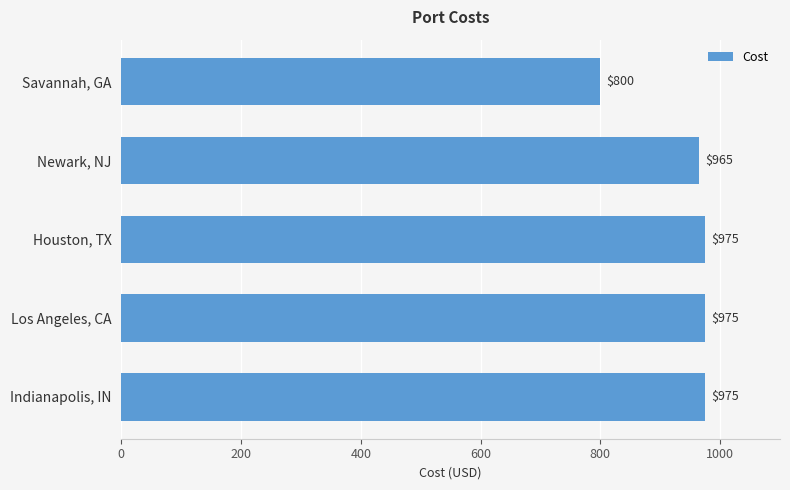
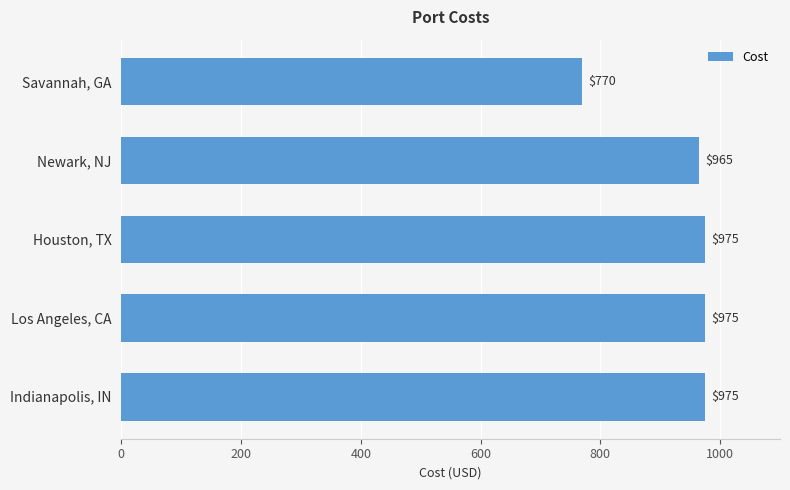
Savannah, GA: $800 -> $770
